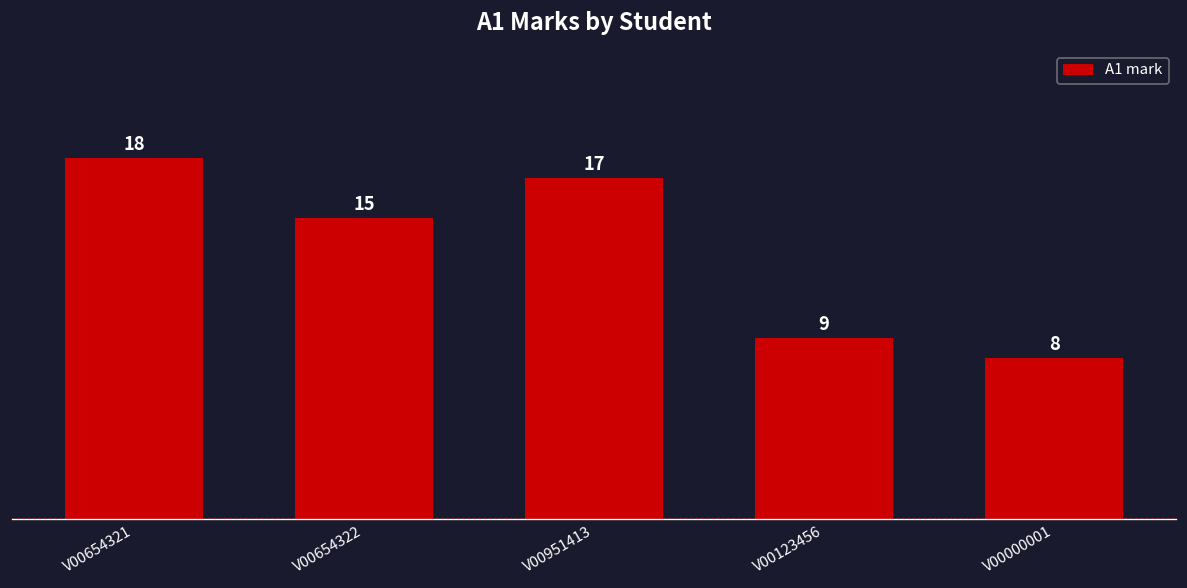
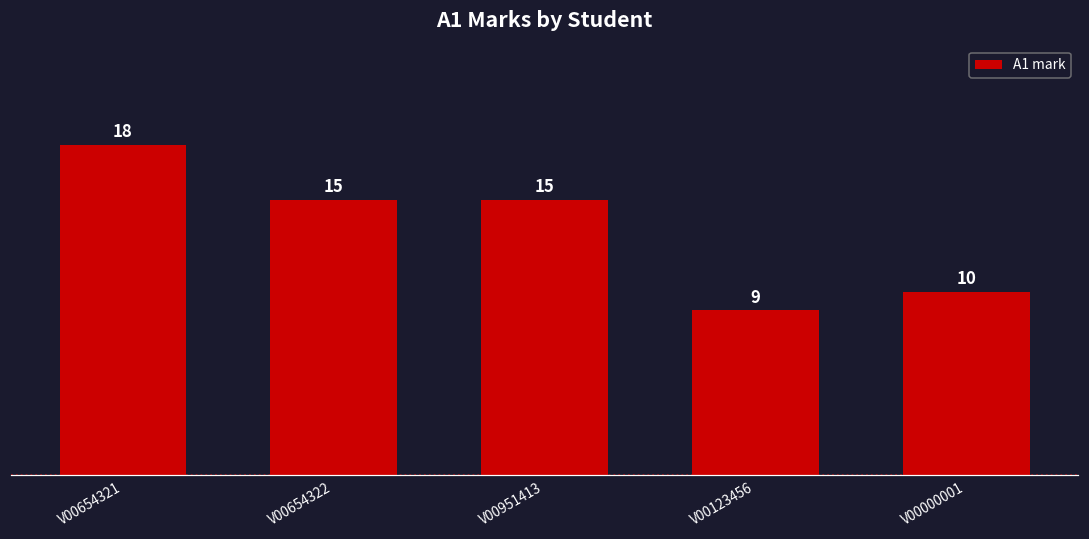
V00951413: 17 -> 15
V00000001: 8 -> 10
